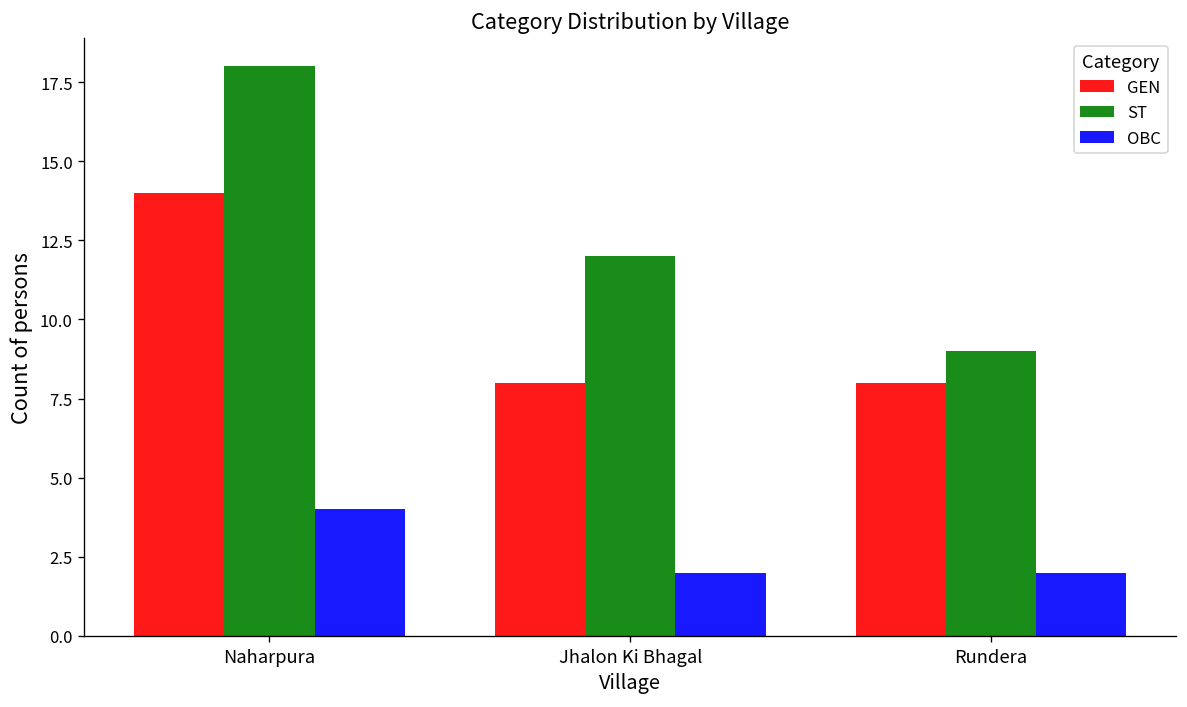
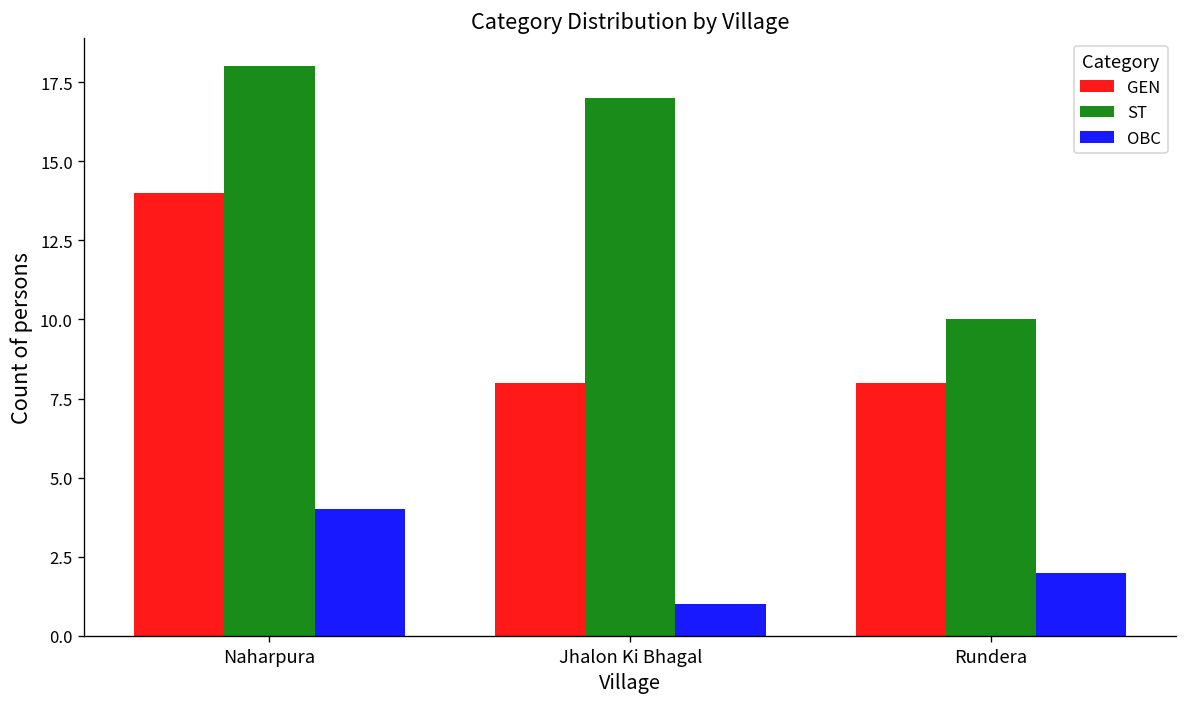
ST, Jhalon Ki Bhagal: 12 -> 17
OBC, Jhalon Ki Bhagal: 2 -> 1
ST, Rundera: 9 -> 10
